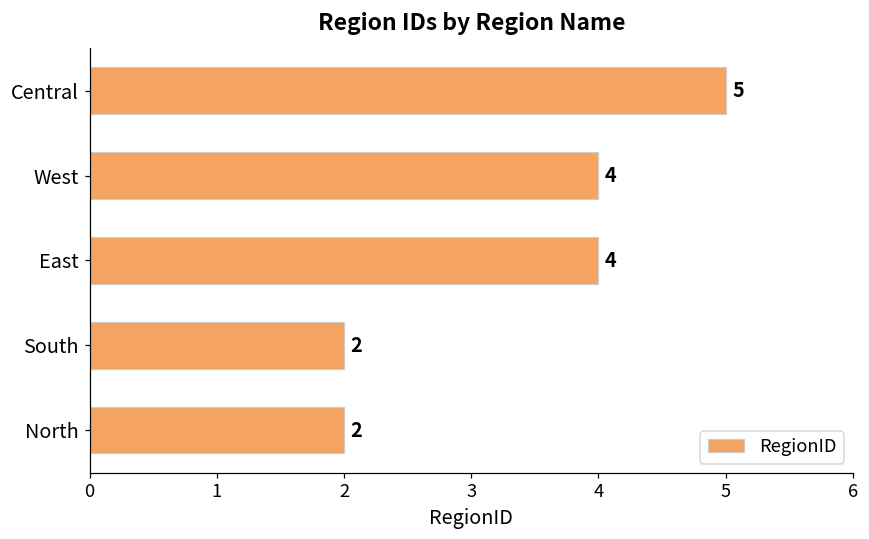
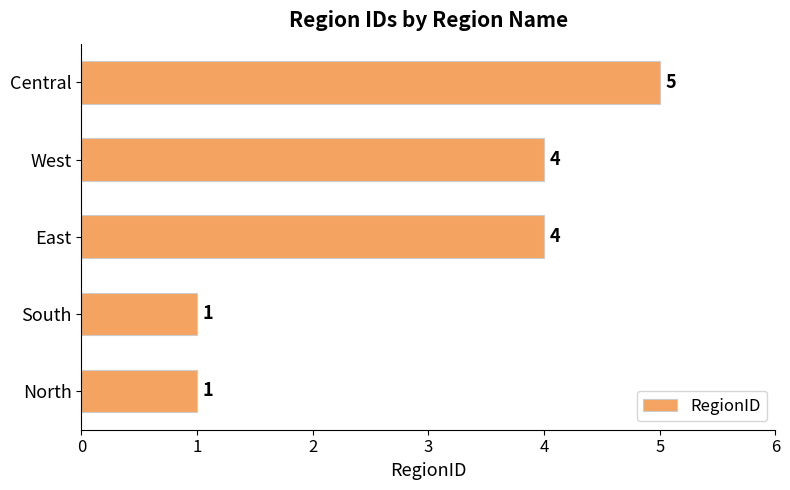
South: 2 -> 1
North: 2 -> 1
